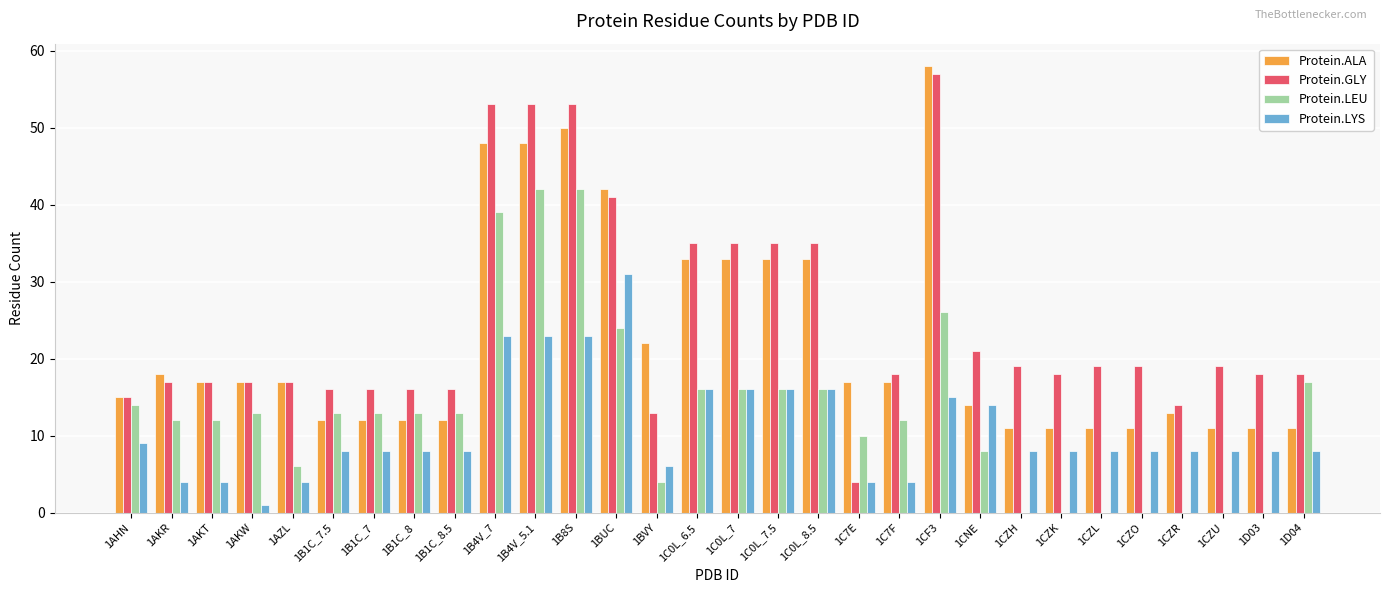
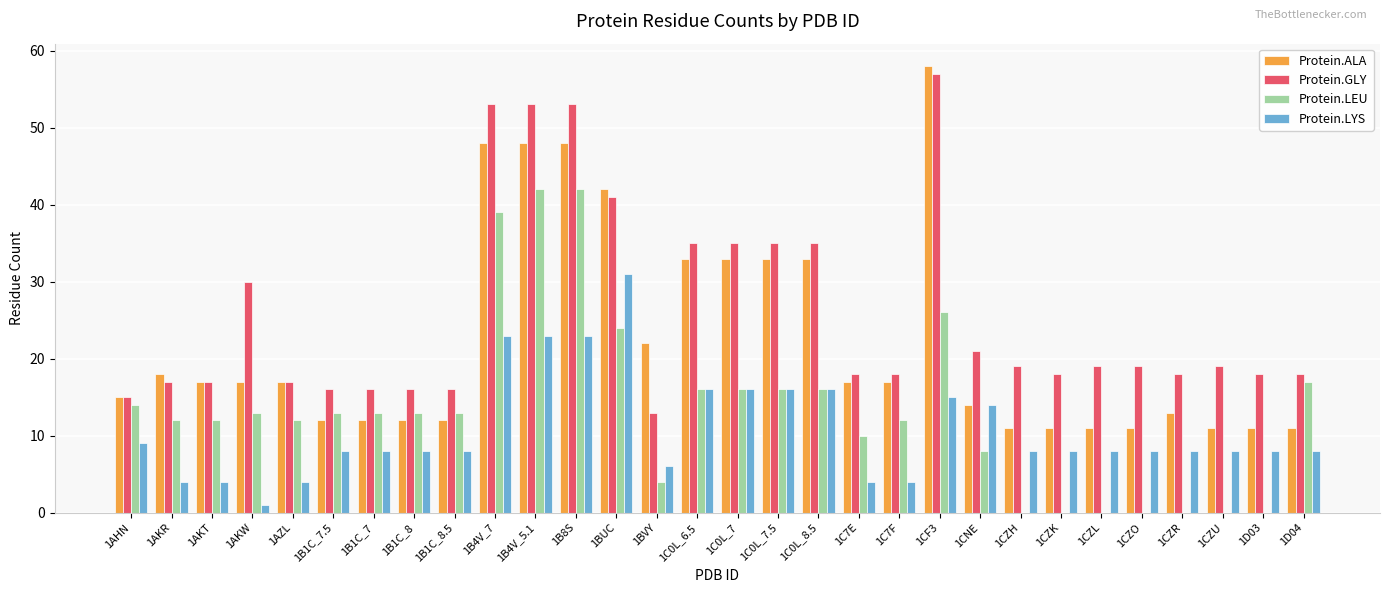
Protein.GLY, 1AKW: 17 -> 30
Protein.LEU, 1AZL: 6 -> 12
Protein.ALA, 1B8S: 50 -> 48
Protein.GLY, 1C7E: 4 -> 18
Protein.GLY, 1CZR: 14 -> 18
